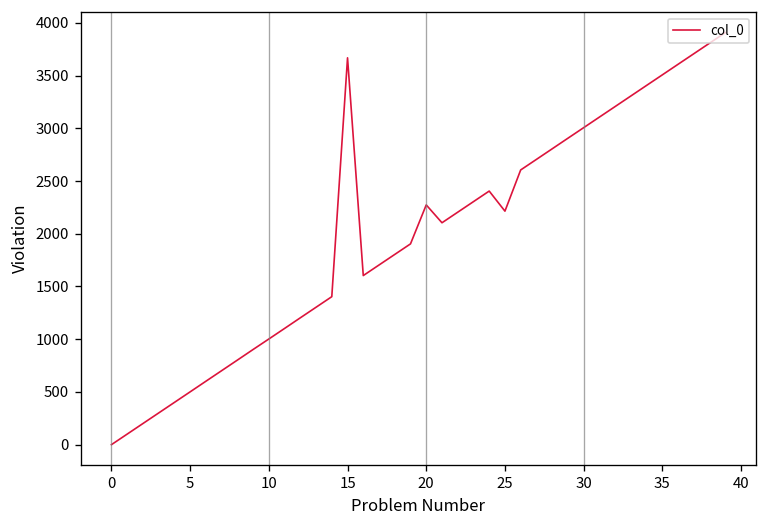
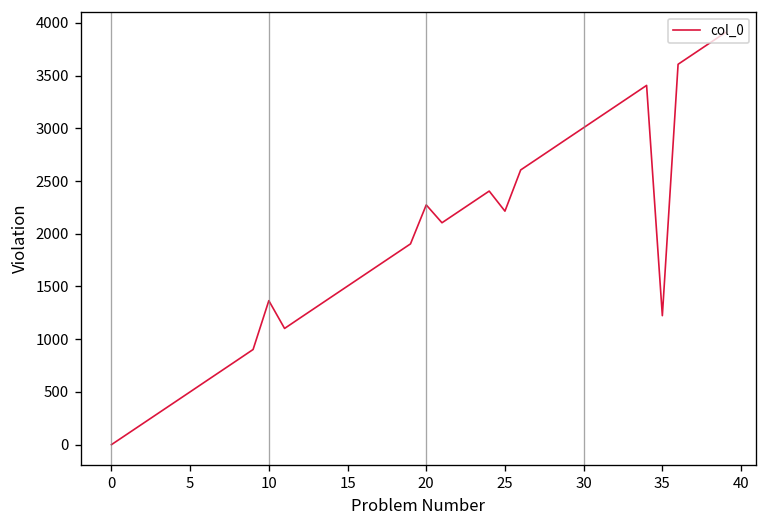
10: 1000 -> 1400
15: 3700 -> 1500
35: 3500 -> 1200
